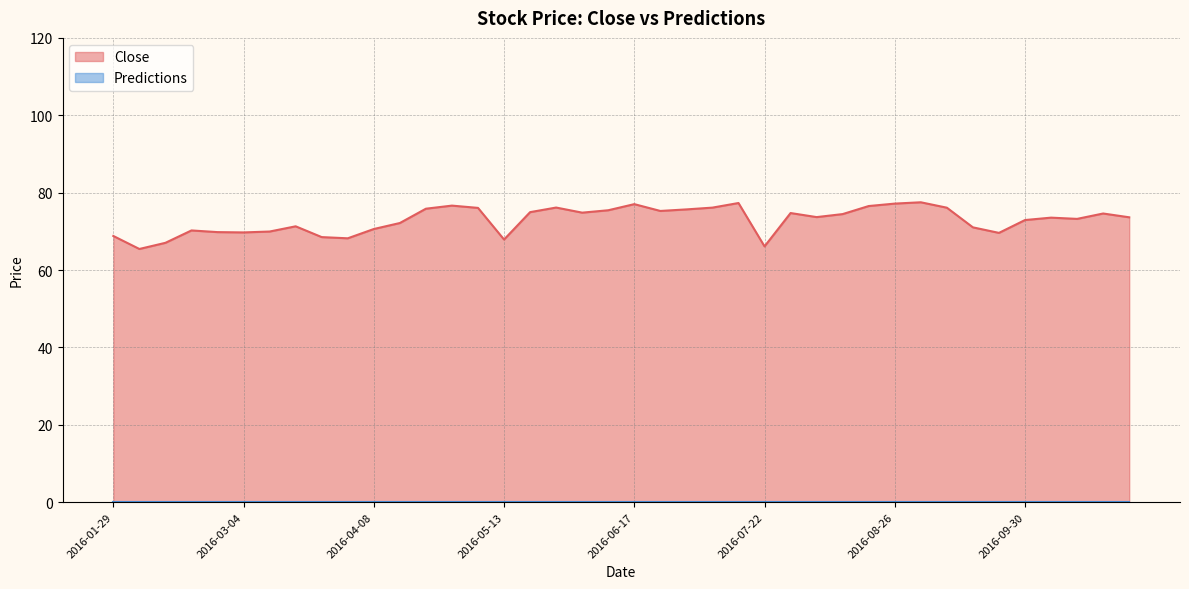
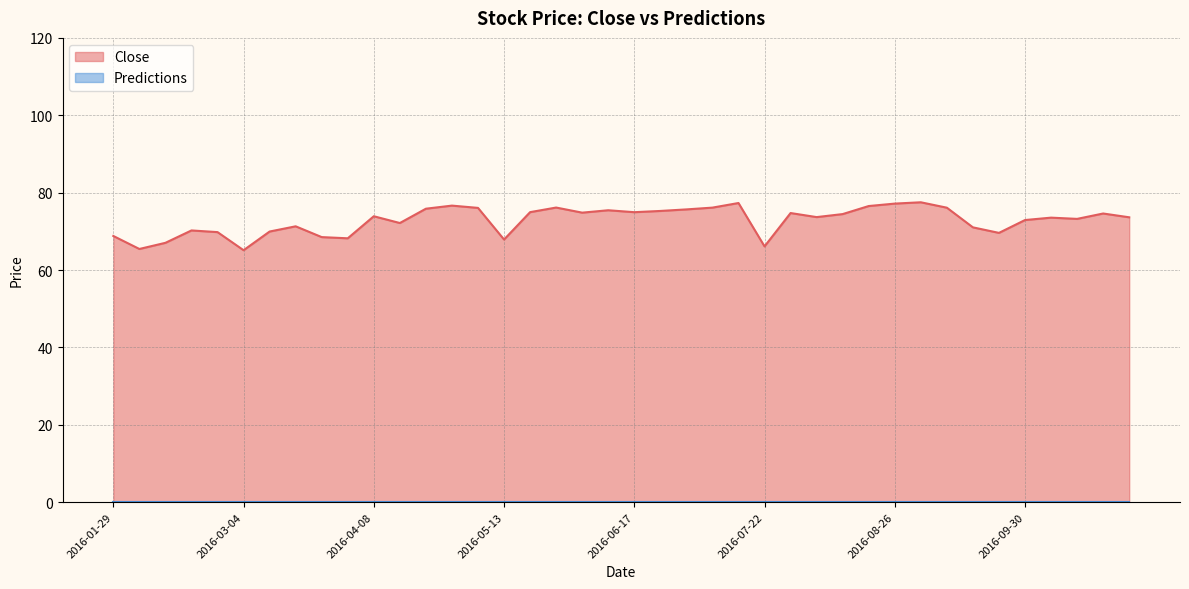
Close, 2016-03-04: 70 -> 65
Close, 2016-04-08: 71 -> 74
Close, 2016-06-17: 77 -> 75
